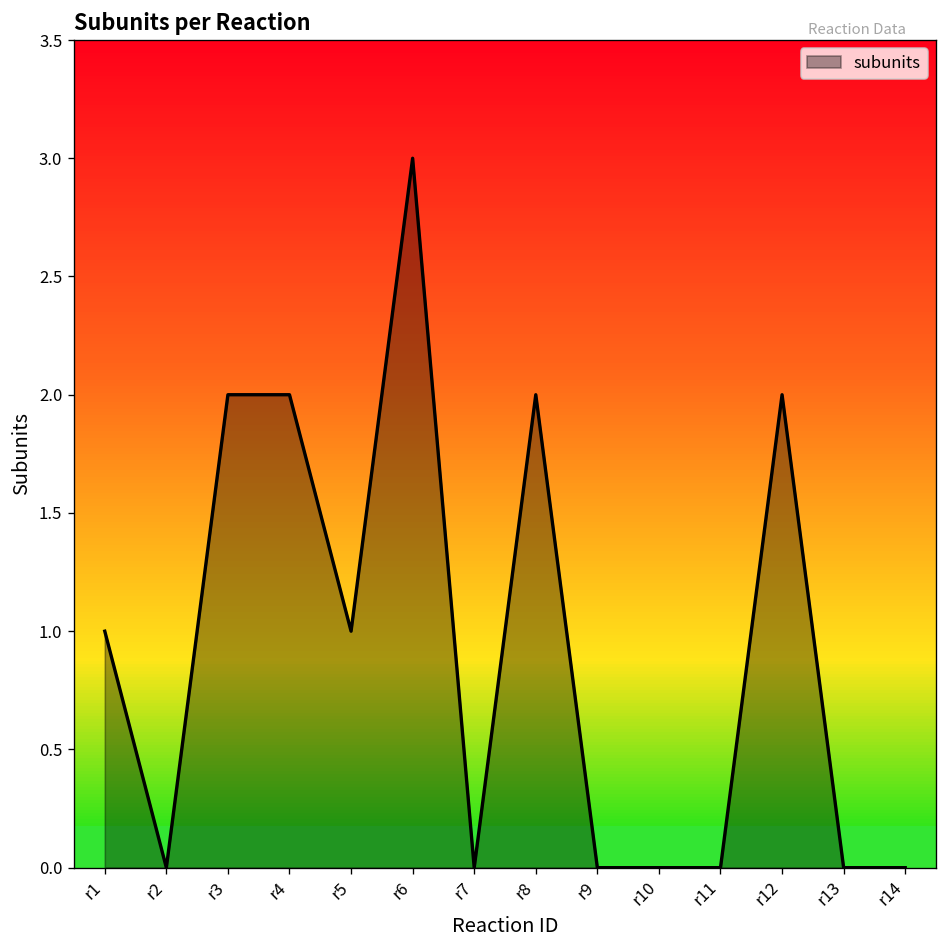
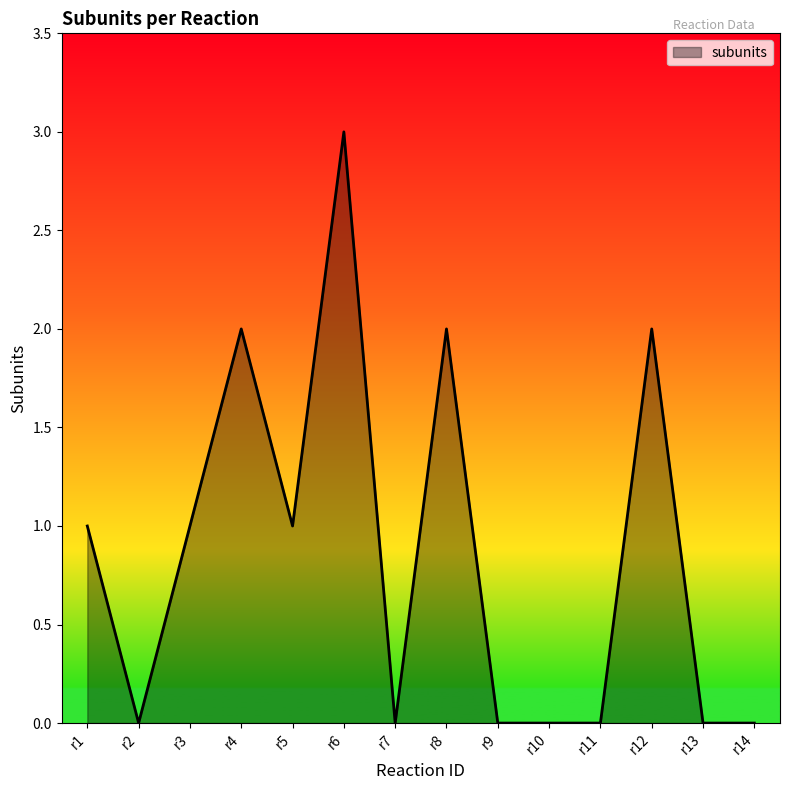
r3: 2 -> 1
